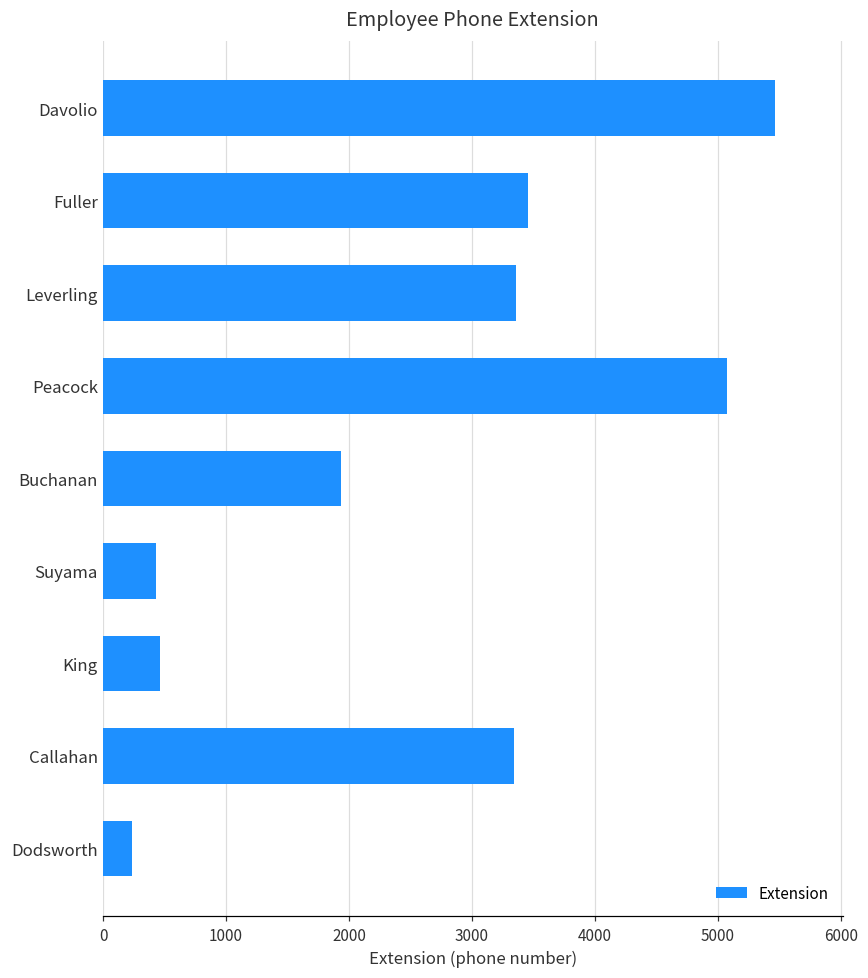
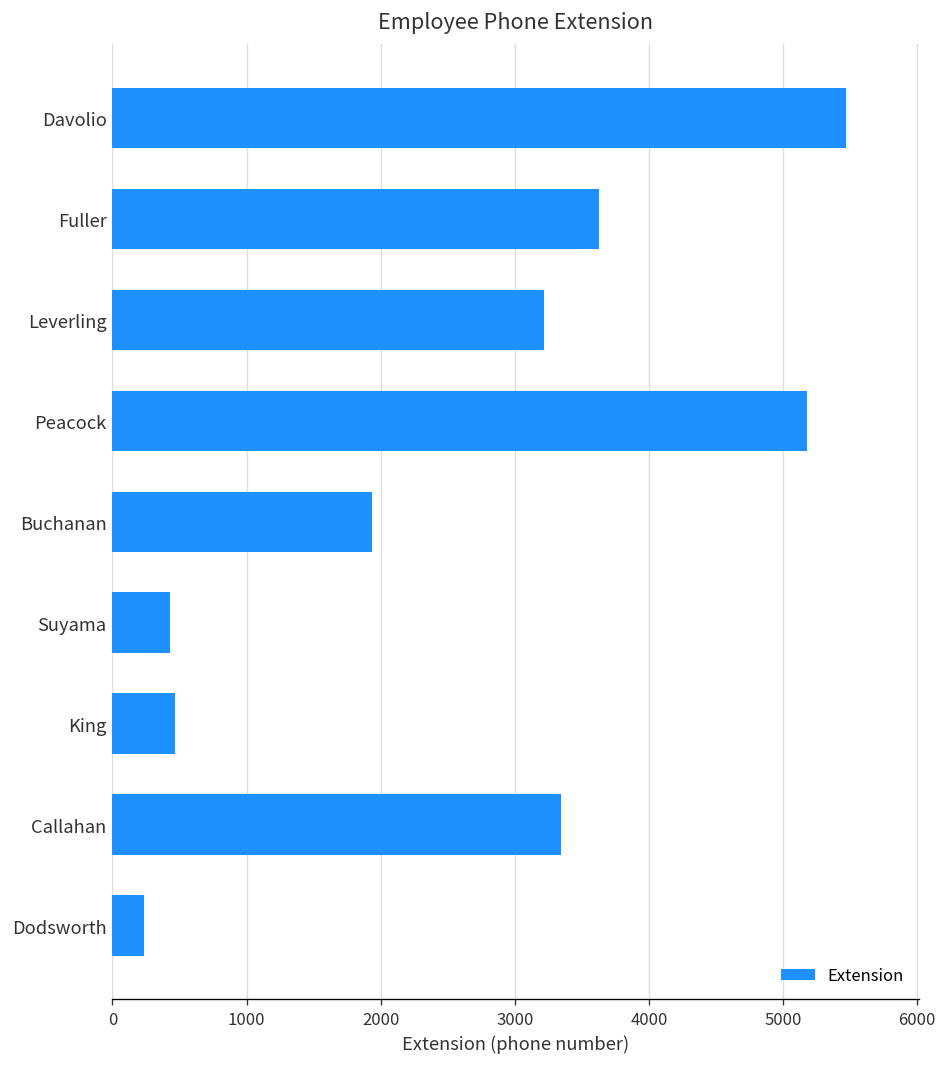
Fuller: 3460 -> 3630
Leverling: 3360 -> 3210
Peacock: 5080 -> 5180
